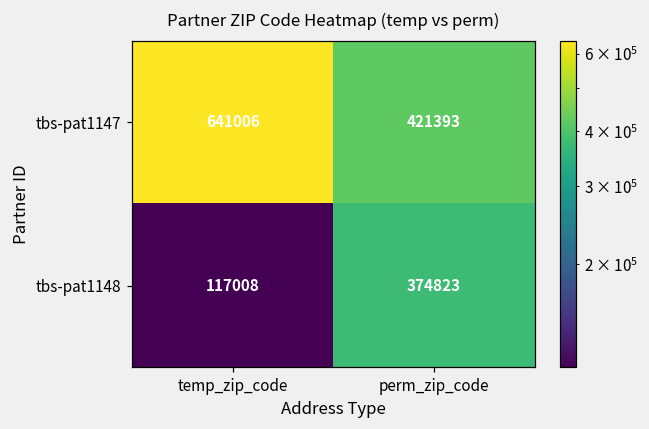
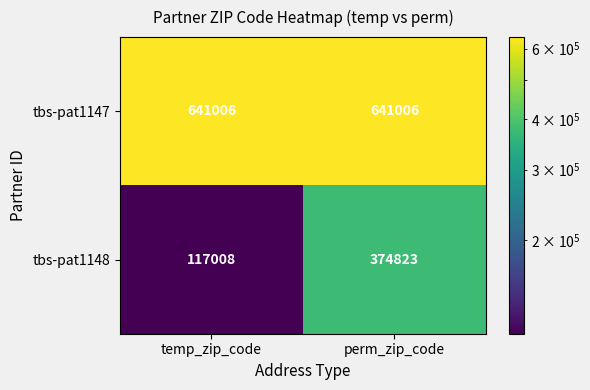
tbs-pat1147, perm_zip_code: 421393 -> 641006
